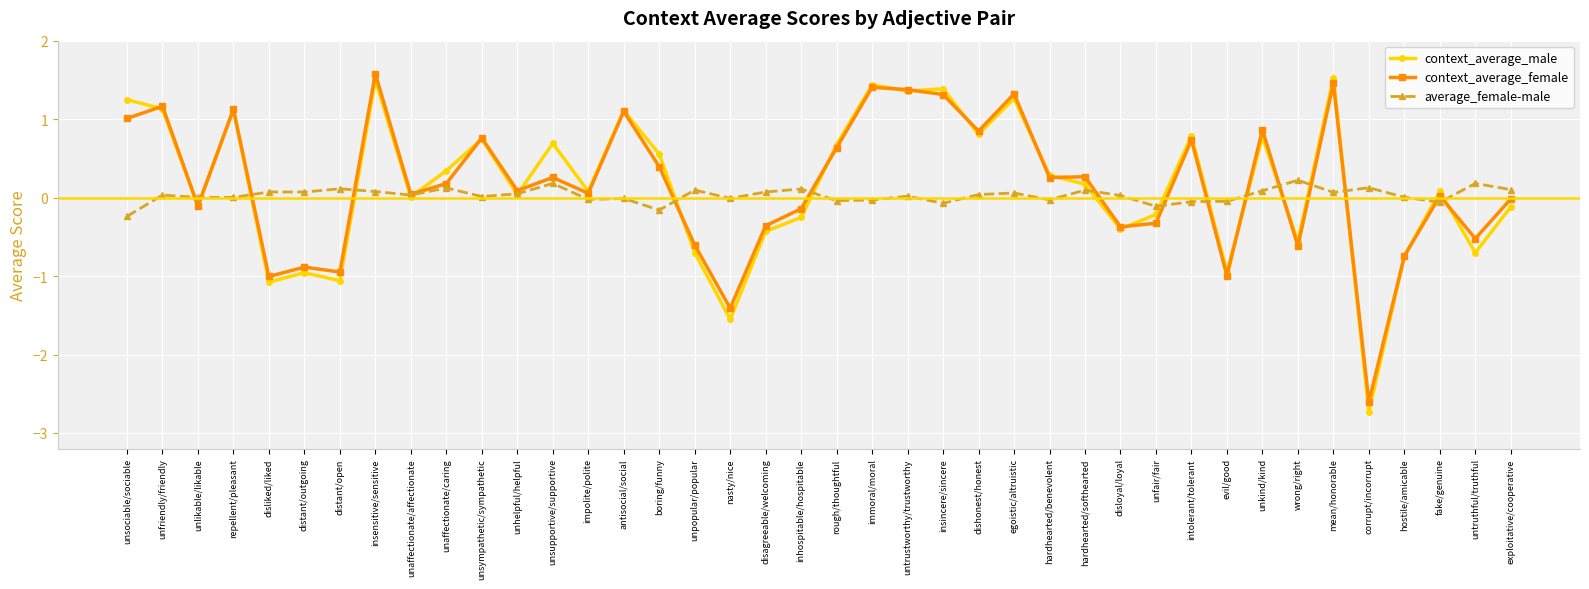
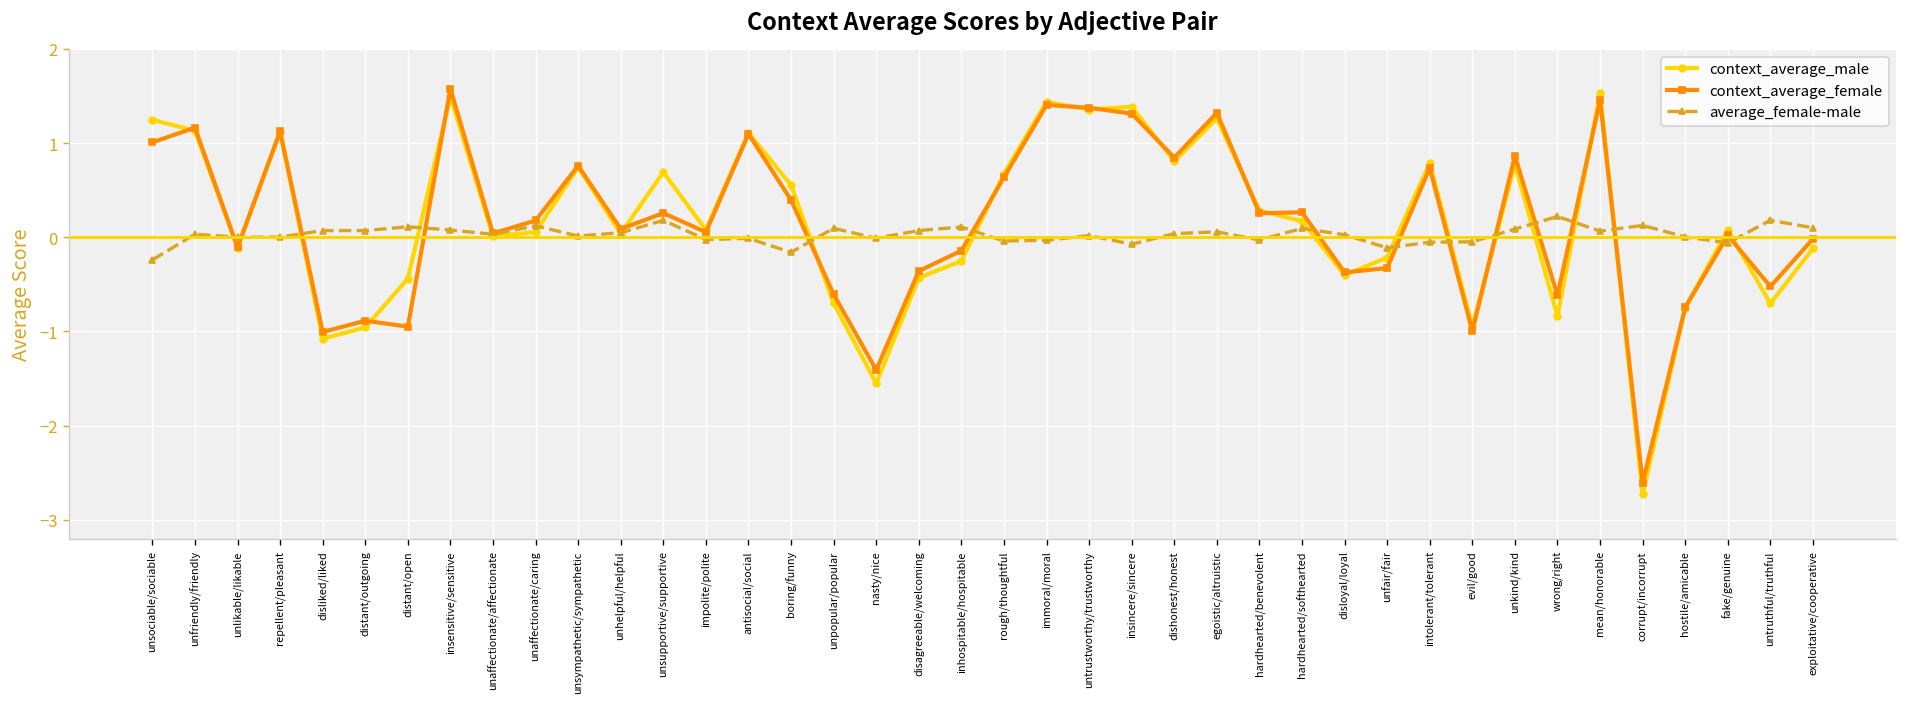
context_average_male, distant/open: -1.1 -> -0.4
context_average_male, unaffectionate/caring: 0.3 -> 0.1
context_average_male, wrong/right: -0.6 -> -0.8
